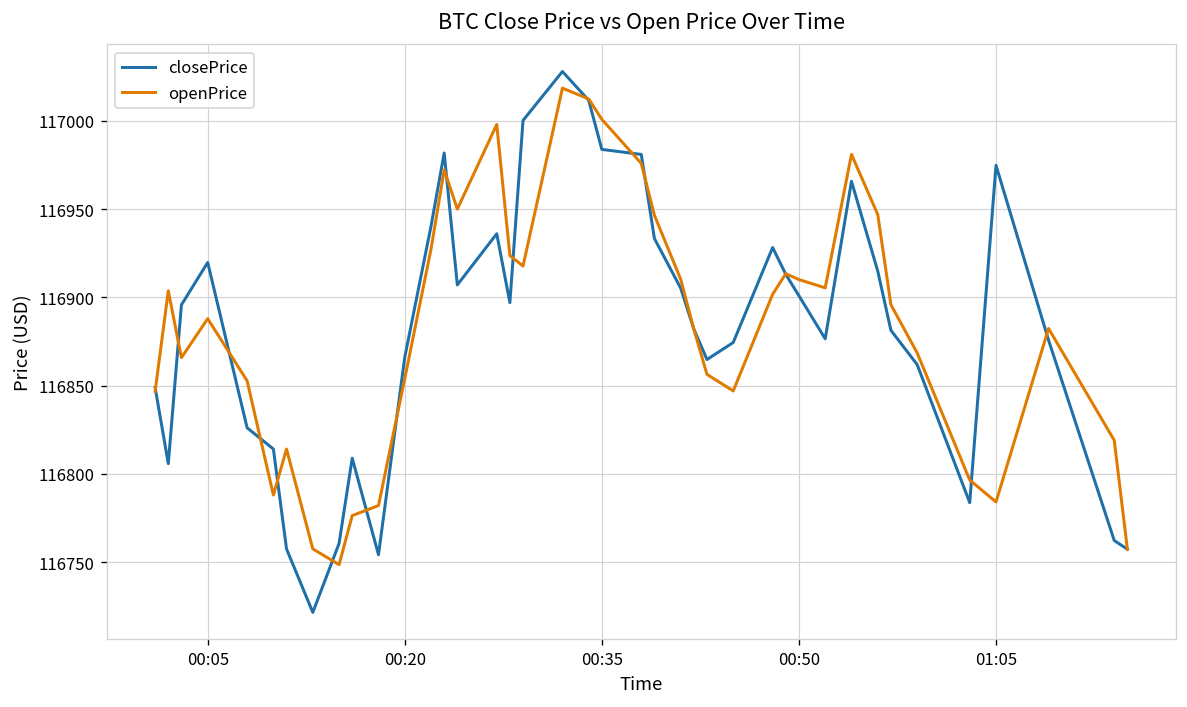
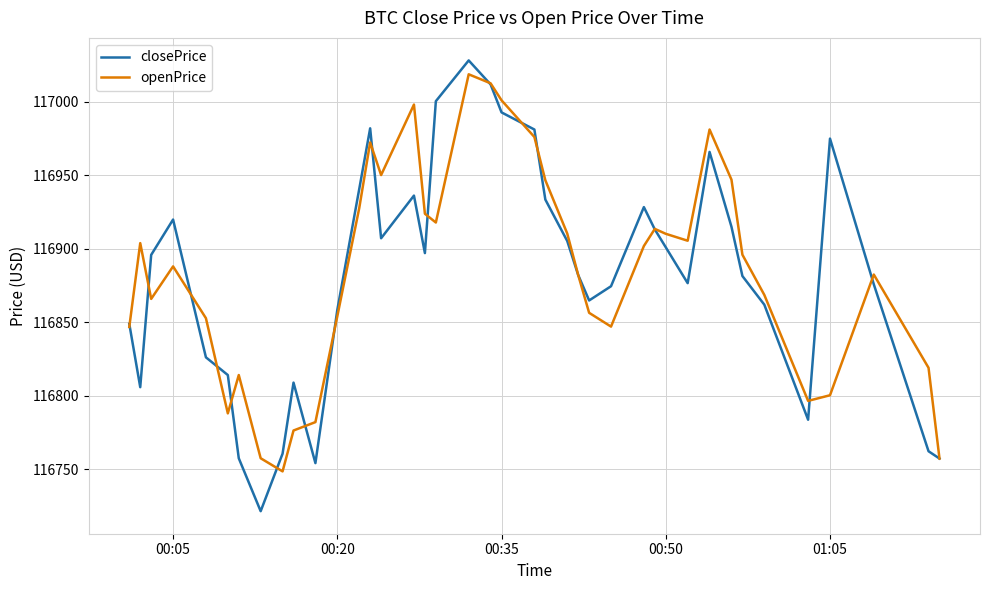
closePrice, 00:20: 116866 -> 116858
closePrice, 00:35: 116984 -> 116993
openPrice, 01:05: 116784 -> 116800
